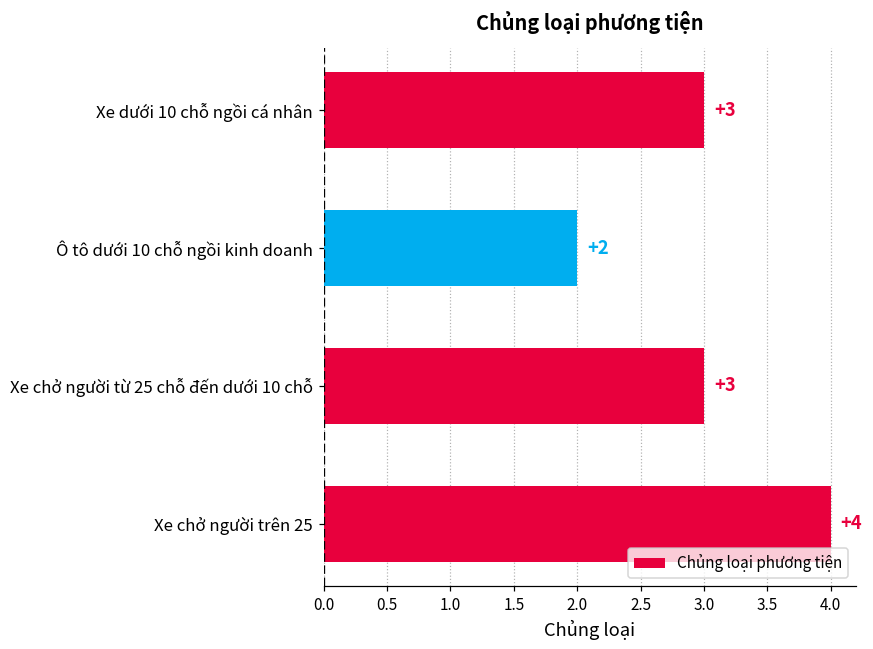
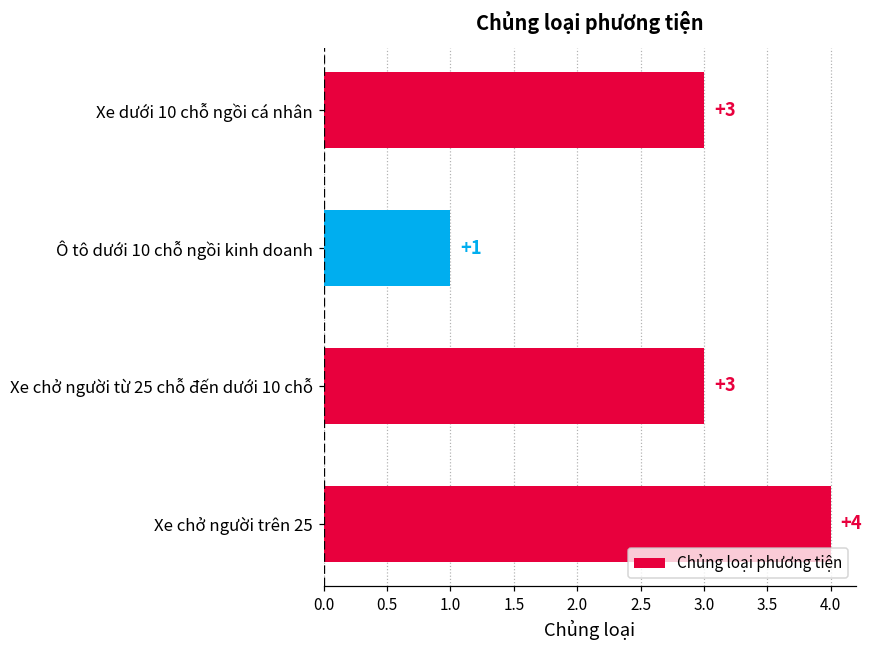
Ô tô dưới 10 chỗ ngồi kinh doanh: +2 -> +1
